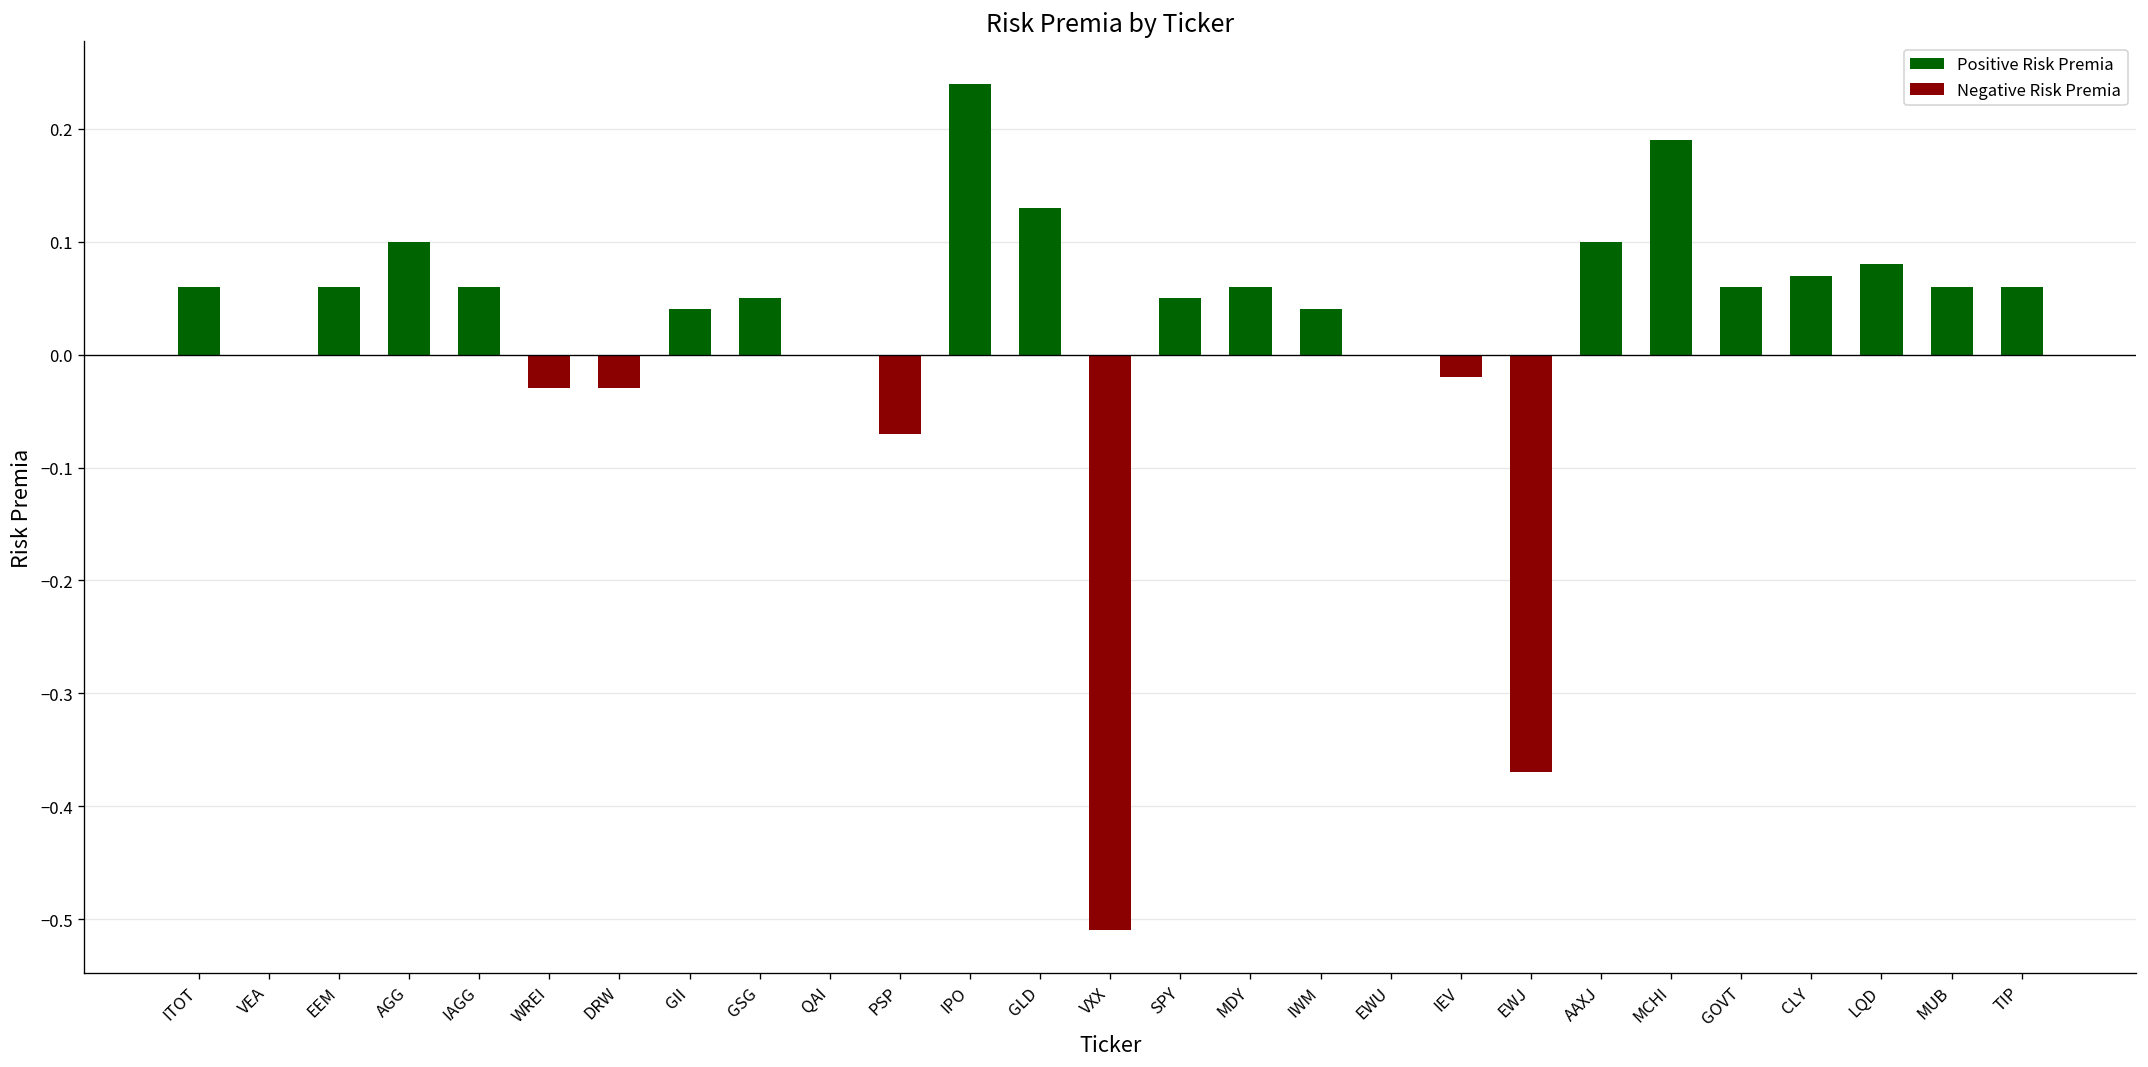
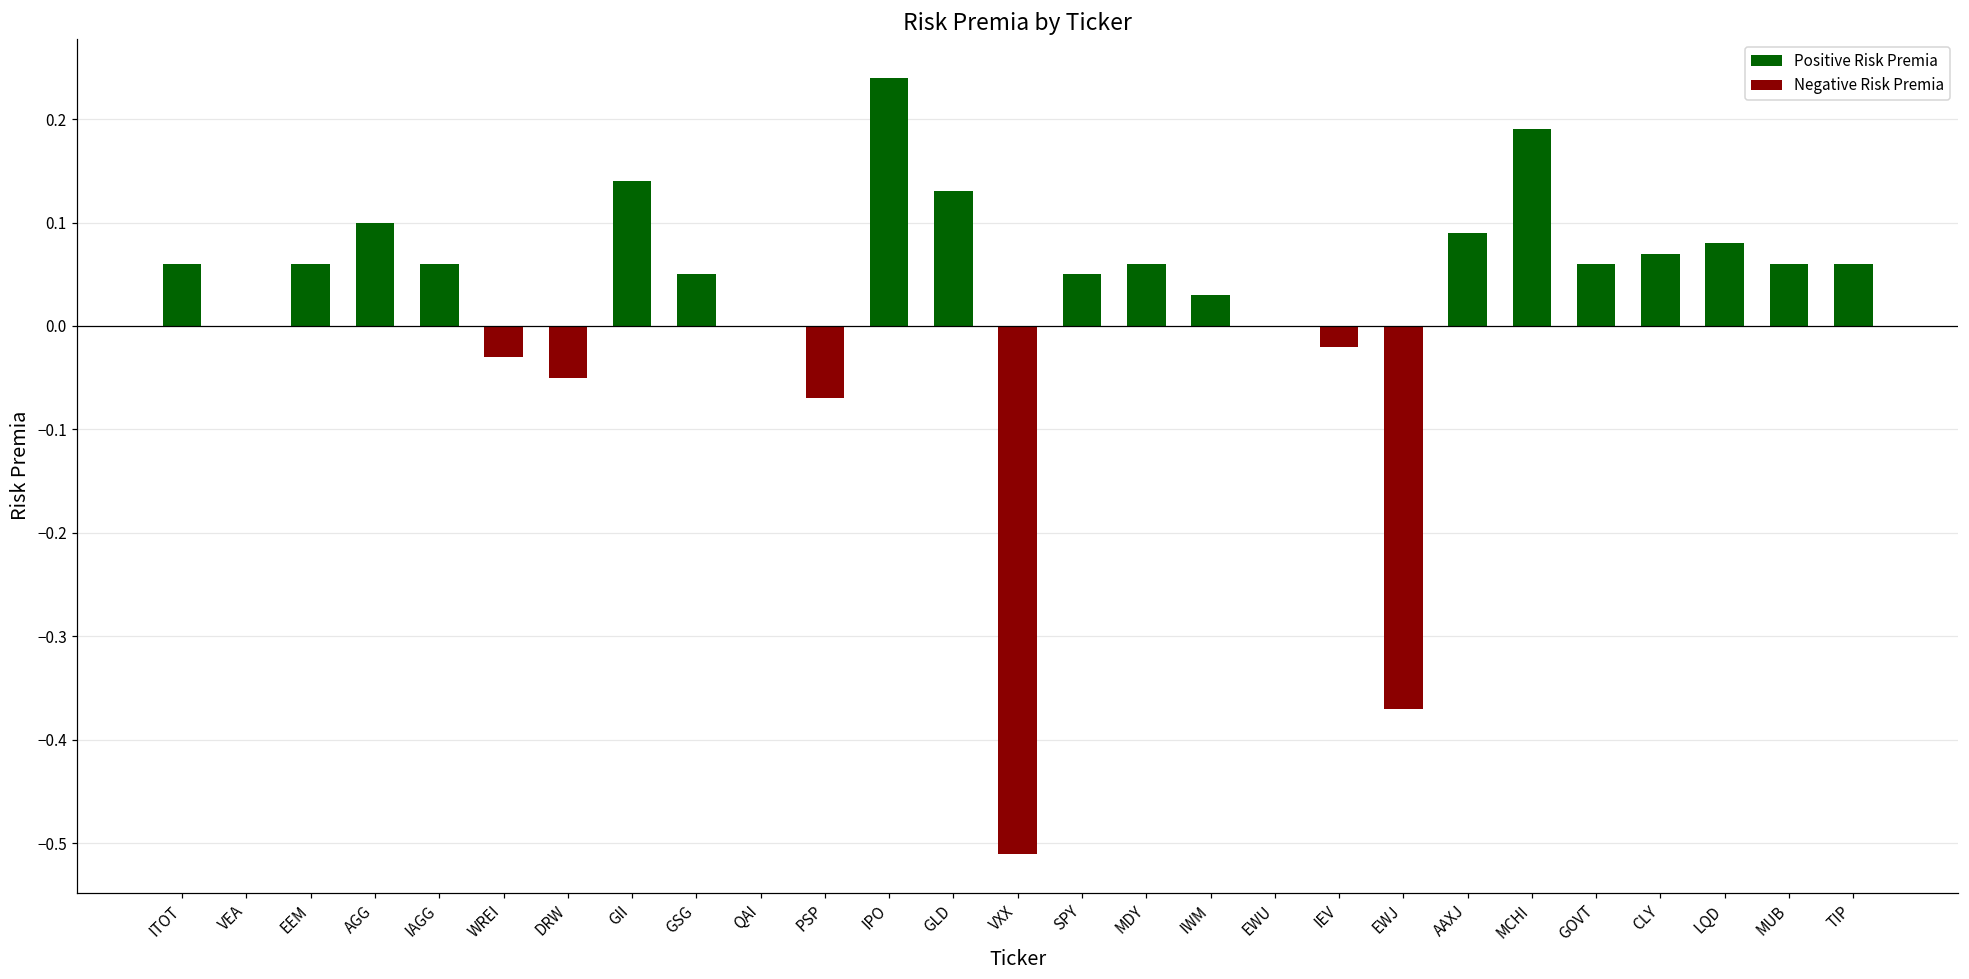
Negative Risk Premia, DRW: -0.03 -> -0.05
Positive Risk Premia, GII: 0.04 -> 0.14
Positive Risk Premia, IWM: 0.04 -> 0.03
Positive Risk Premia, AAXJ: 0.10 -> 0.09
